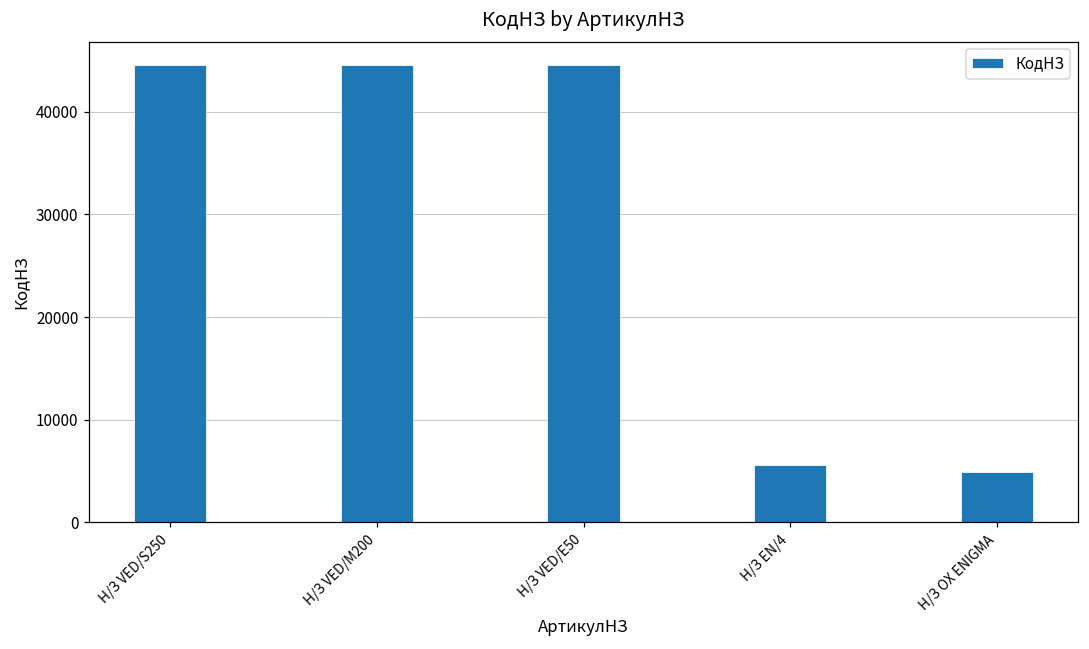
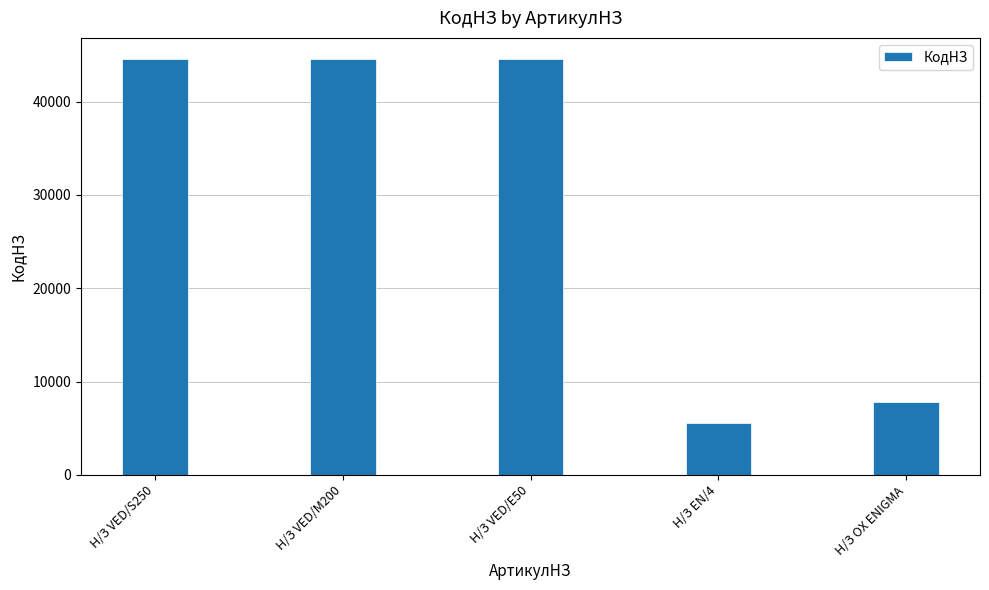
Н/З OX ENIGMA: 5000 -> 8000
